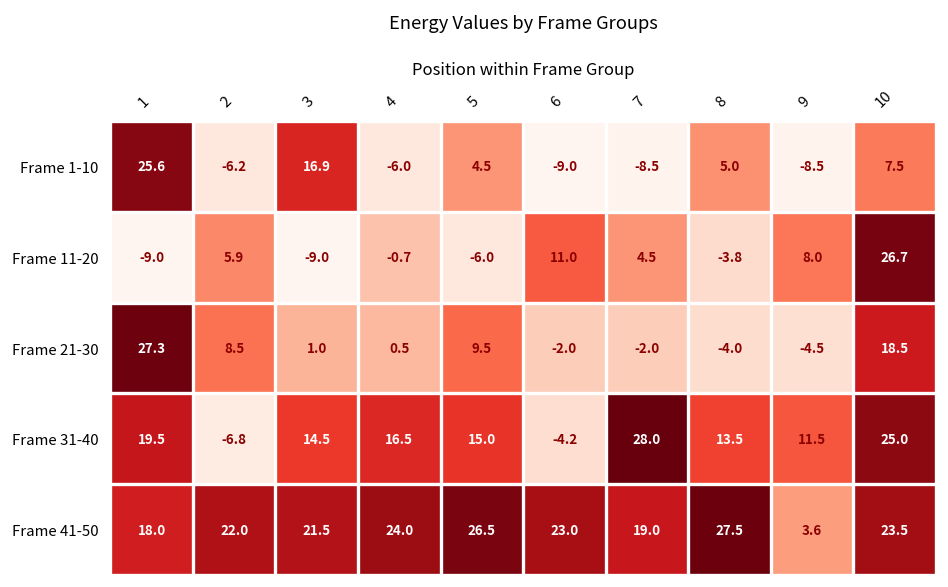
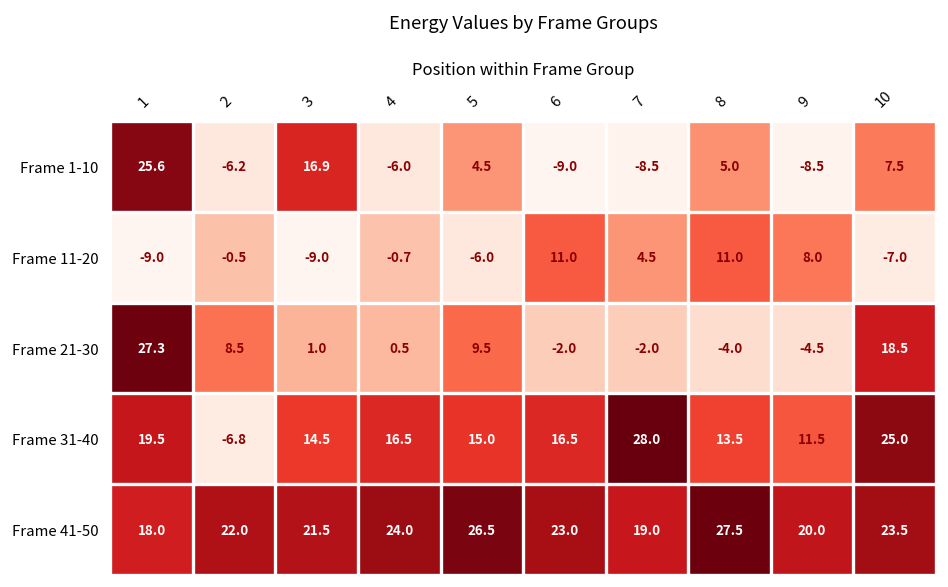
Frame 11-20, 2: 5.9 -> -0.5
Frame 11-20, 8: -3.8 -> 11.0
Frame 11-20, 10: 26.7 -> -7.0
Frame 31-40, 6: -4.2 -> 16.5
Frame 41-50, 9: 3.6 -> 20.0
